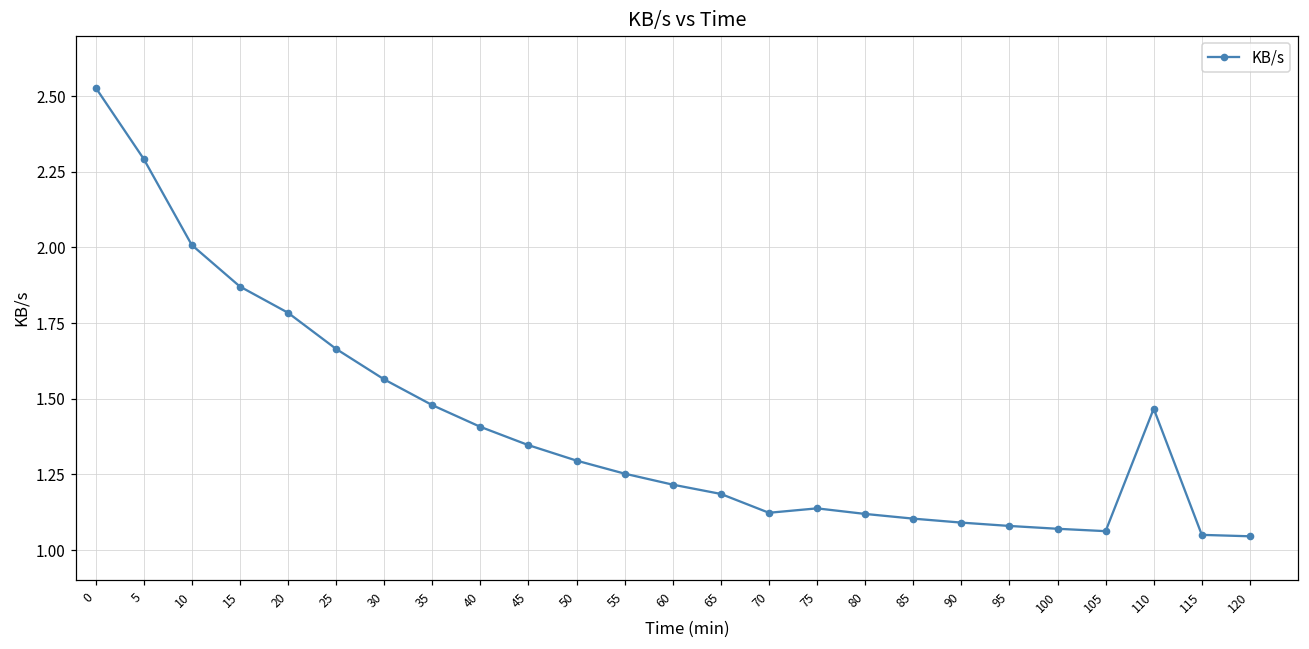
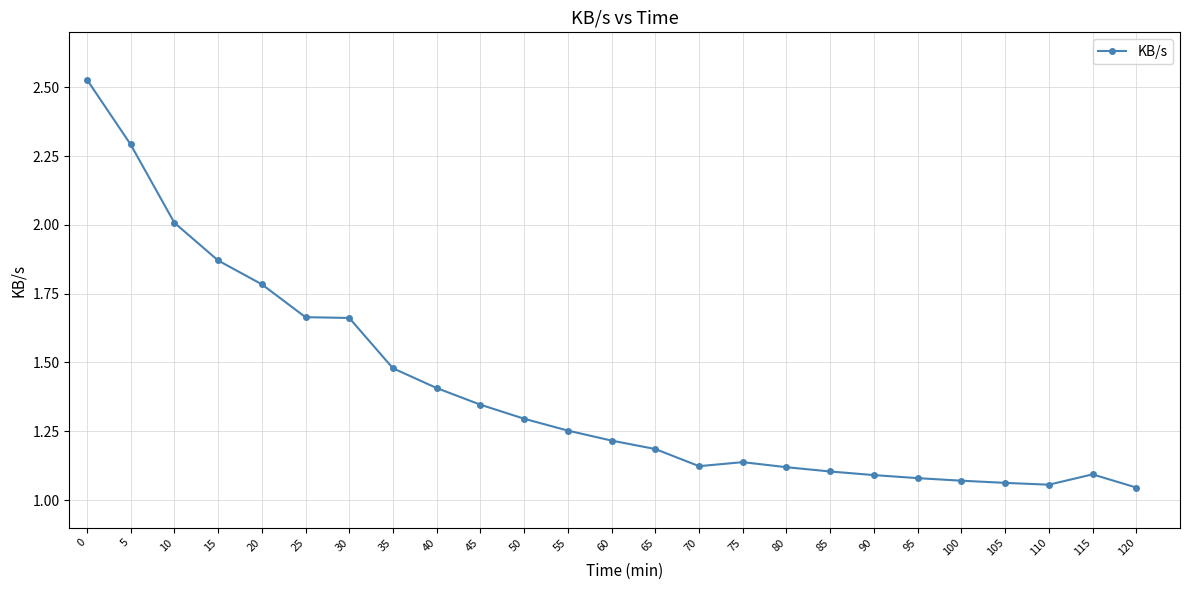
30: 1.56 -> 1.66
110: 1.47 -> 1.06
115: 1.05 -> 1.09
